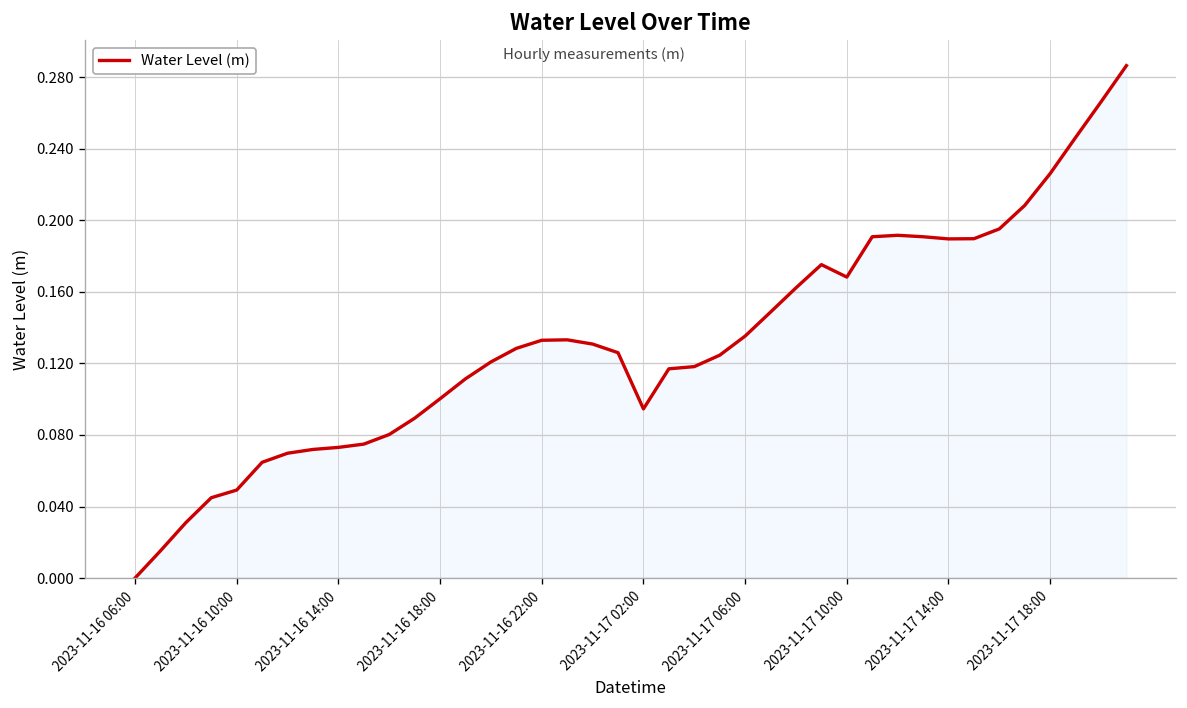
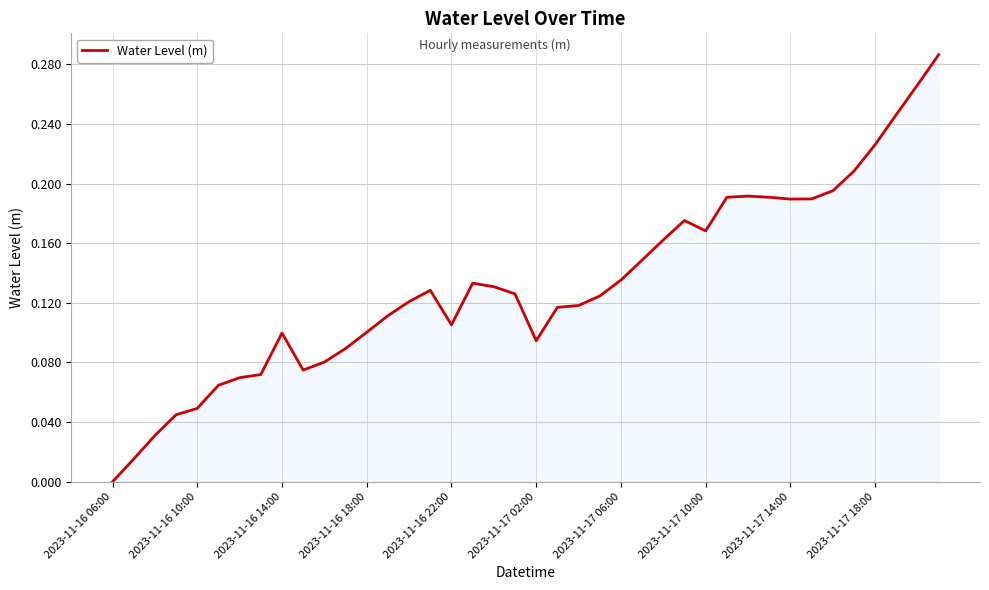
2023-11-16 14:00: 0.073 -> 0.100
2023-11-16 22:00: 0.133 -> 0.105
